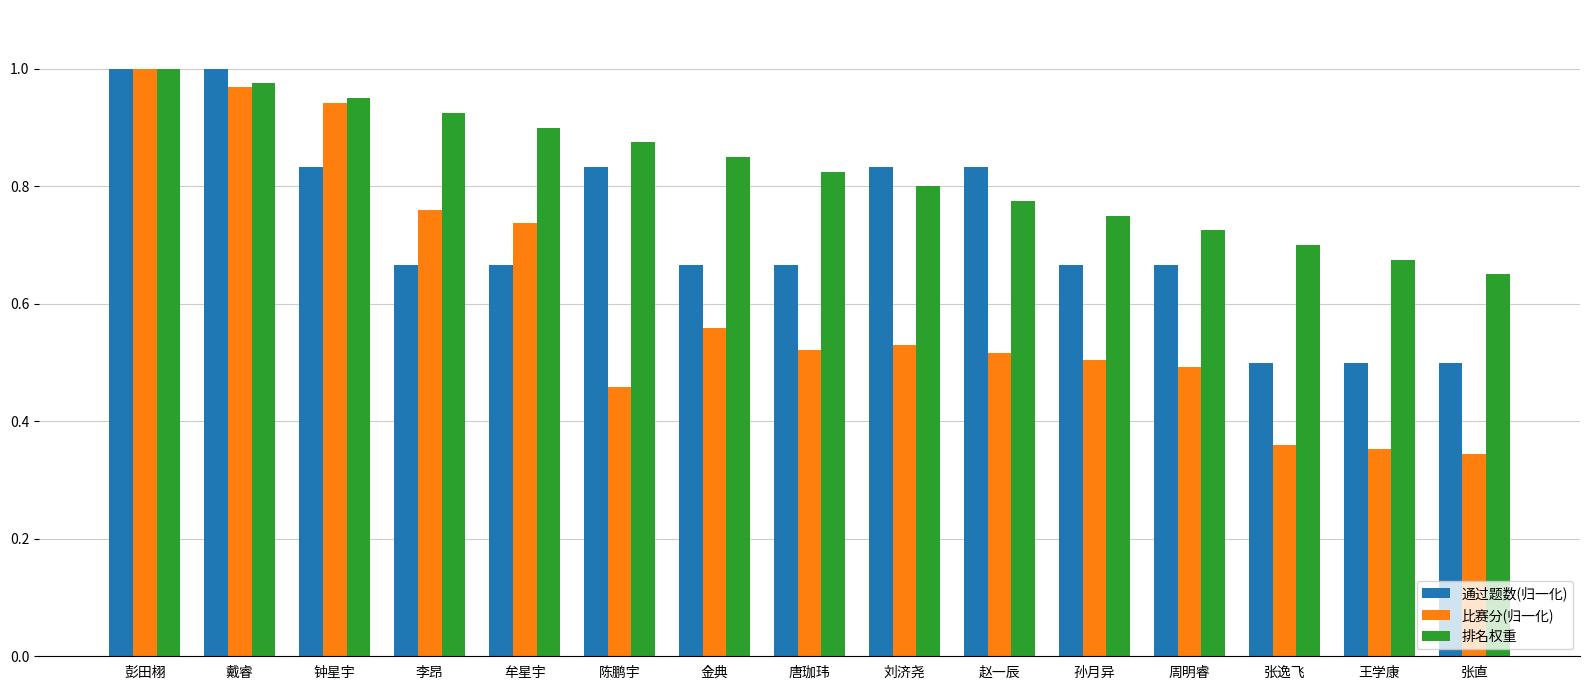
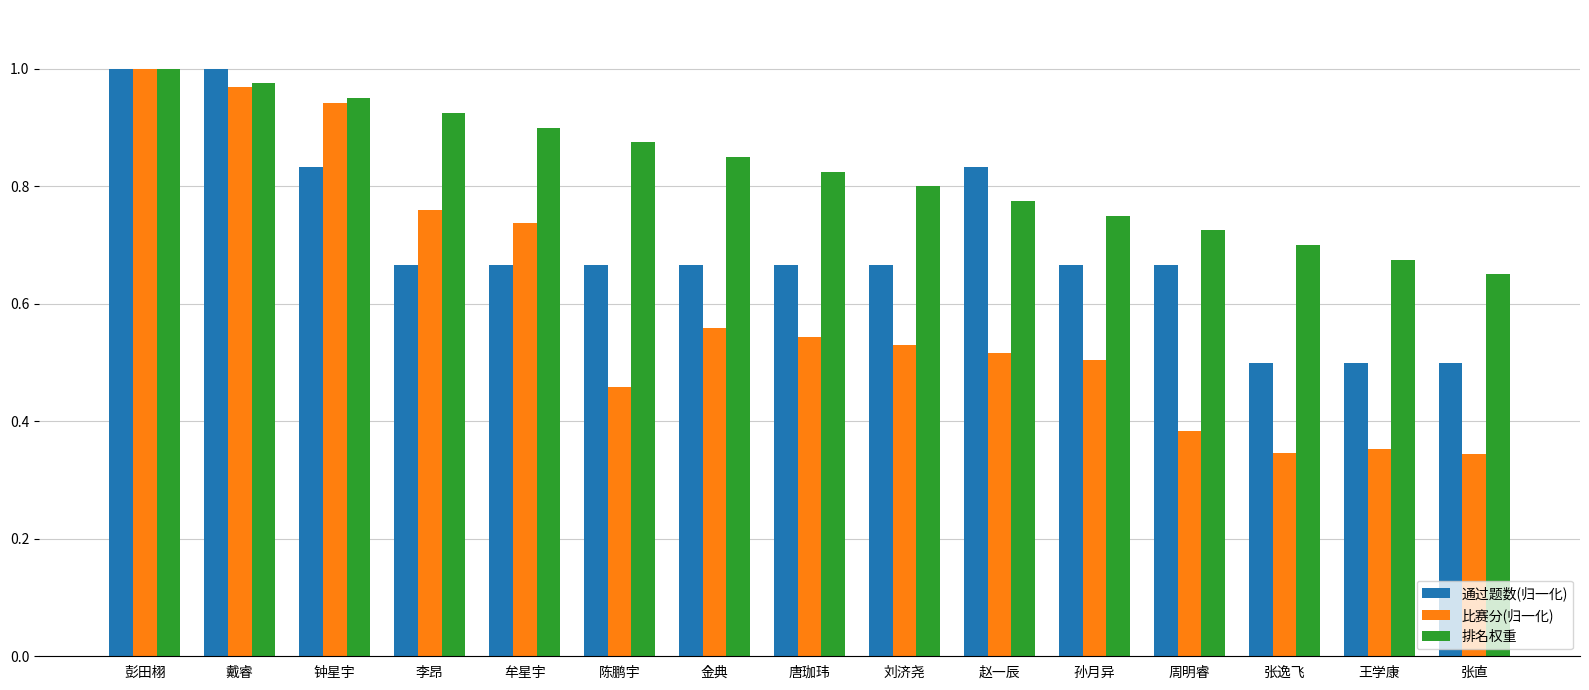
通过题数(归一化), 陈鹏宇: 0.83 -> 0.67
比赛分(归一化), 唐珈玮: 0.52 -> 0.54
通过题数(归一化), 刘济尧: 0.83 -> 0.67
比赛分(归一化), 周明睿: 0.49 -> 0.38
比赛分(归一化), 张逸飞: 0.36 -> 0.35
